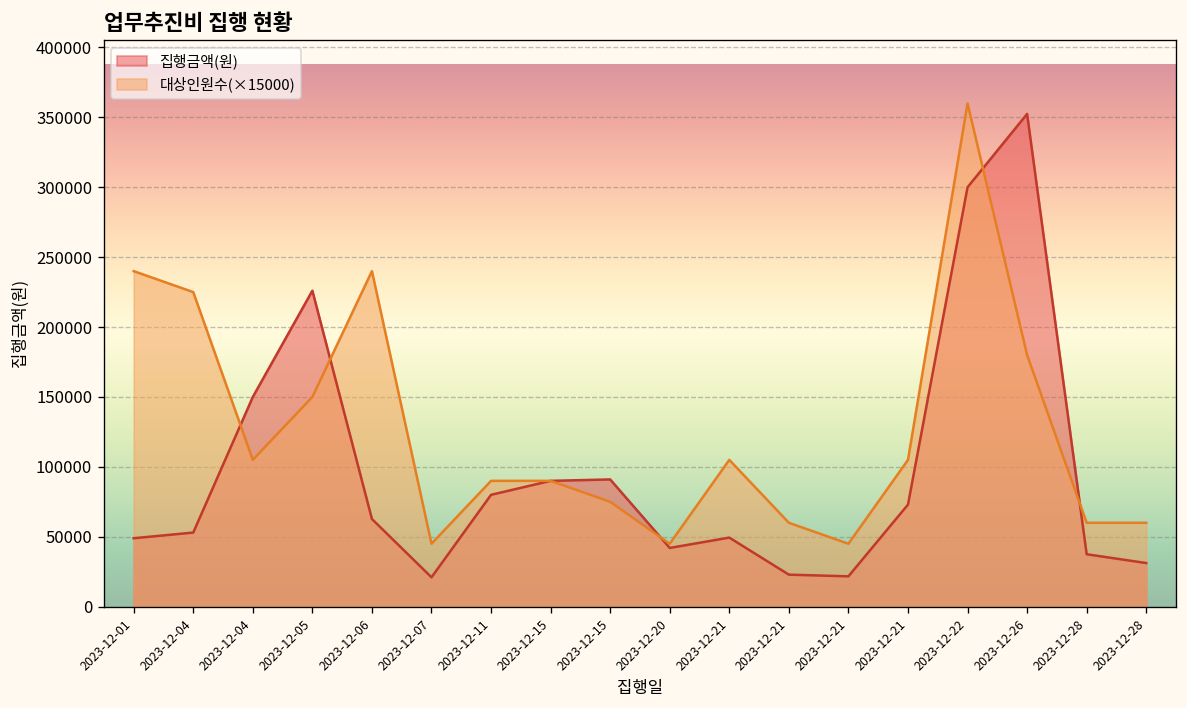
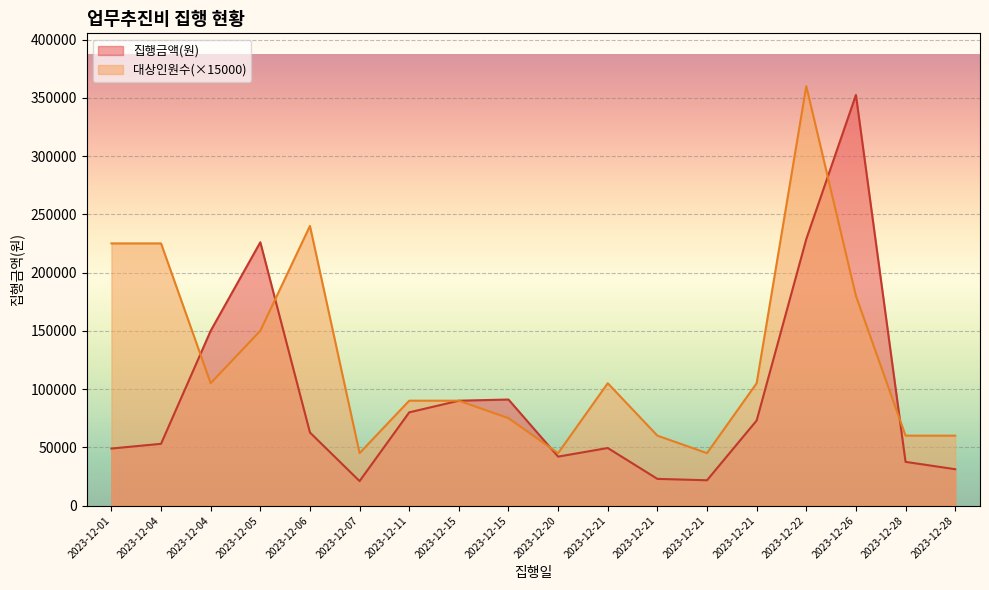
대상인원수(×15000), 2023-12-01: 240000 -> 225000
집행금액(원), 2023-12-22: 300000 -> 229000
